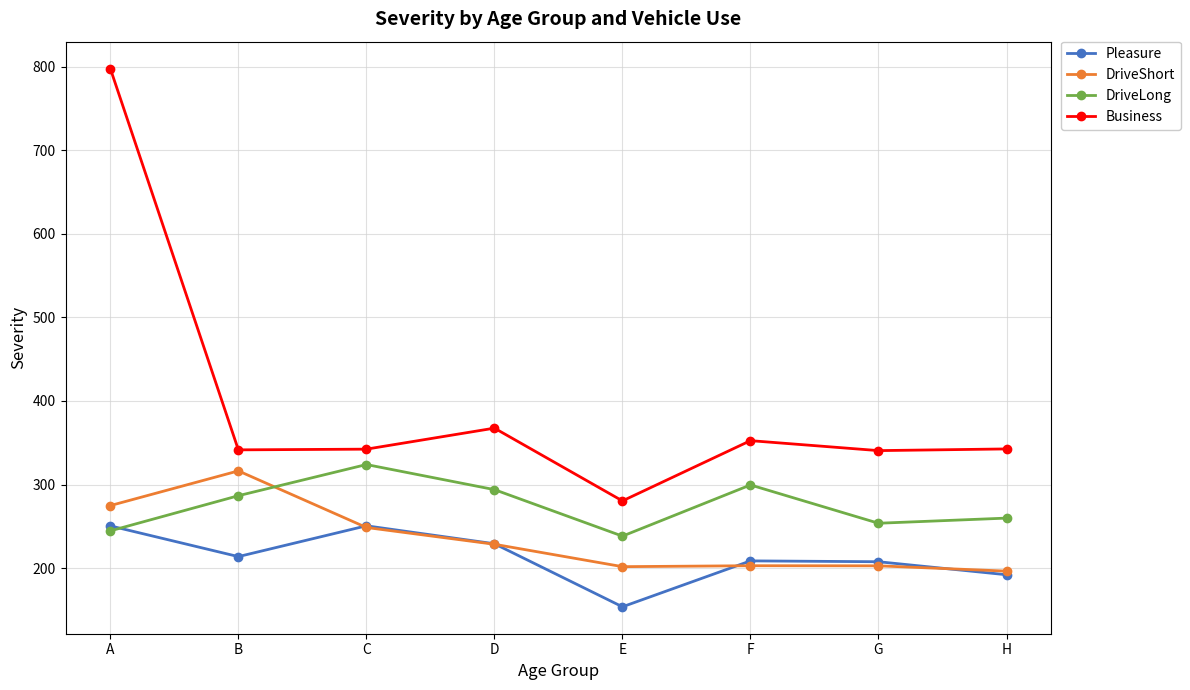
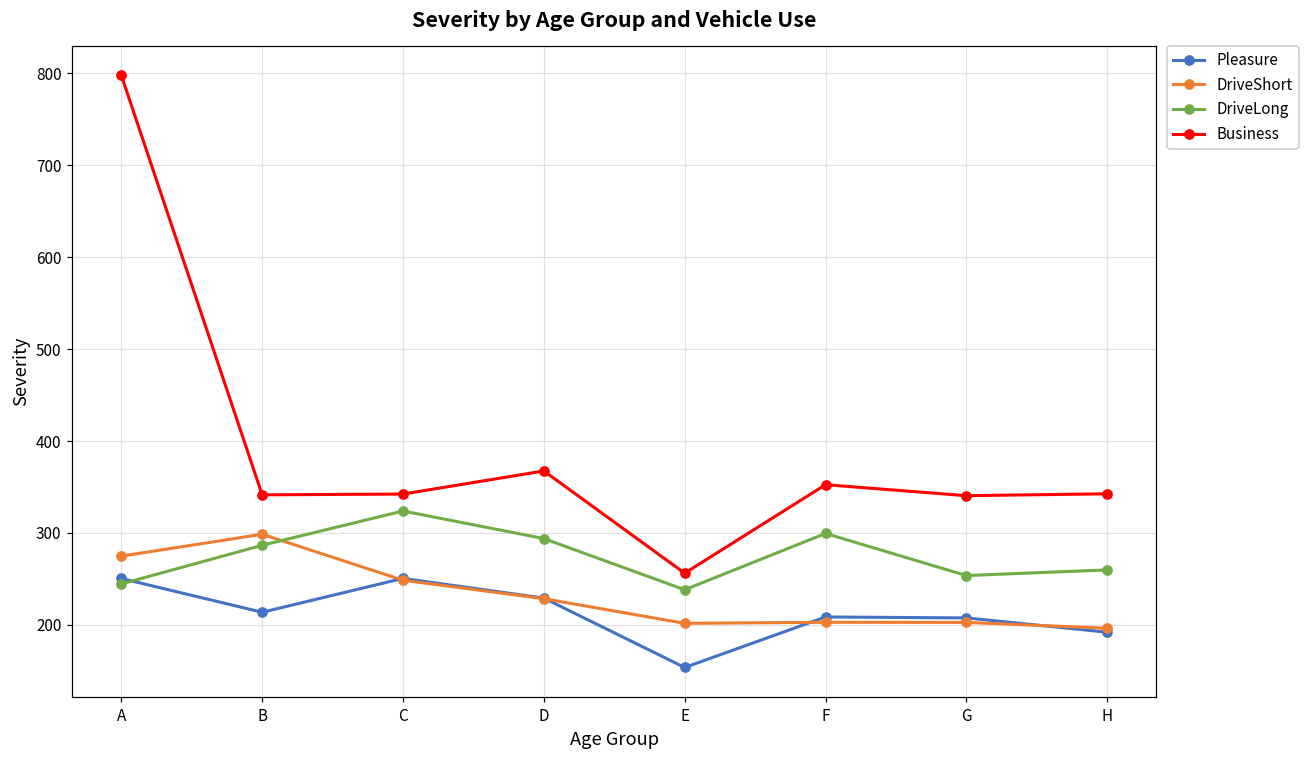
DriveShort, B: 320 -> 300
Business, E: 280 -> 260
